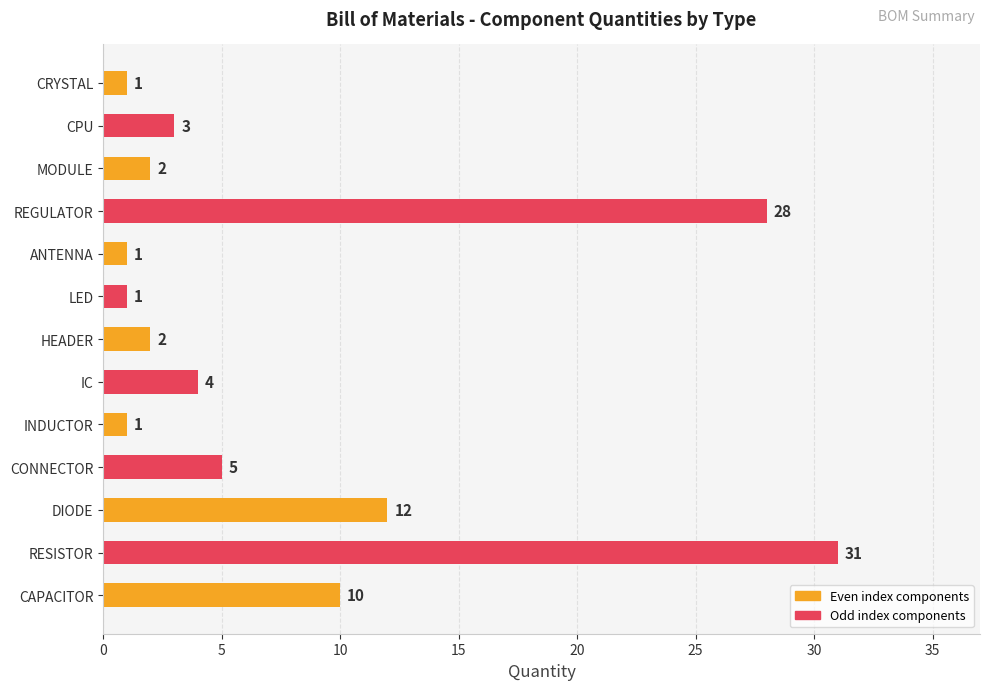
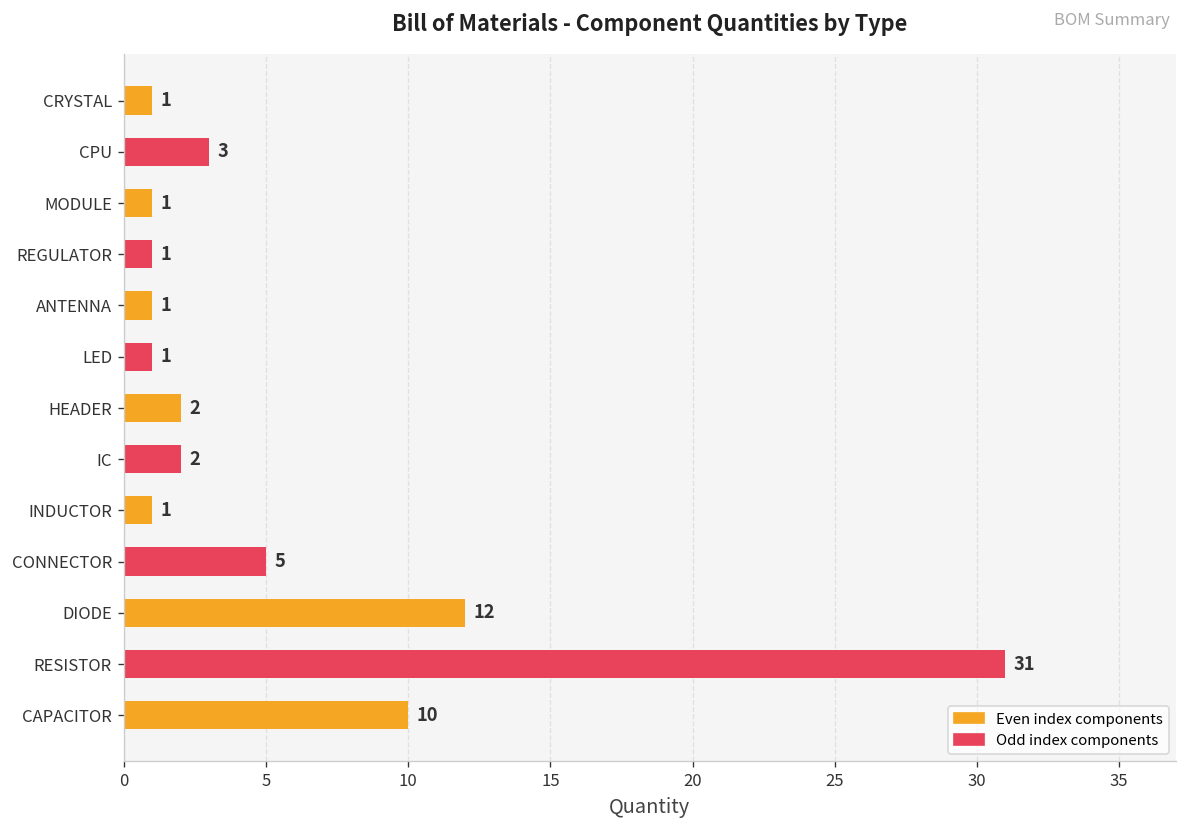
MODULE: 2 -> 1
REGULATOR: 28 -> 1
IC: 4 -> 2
